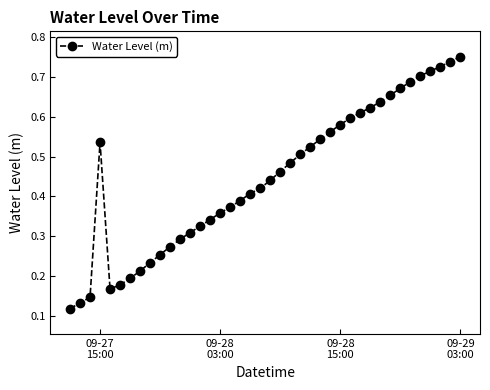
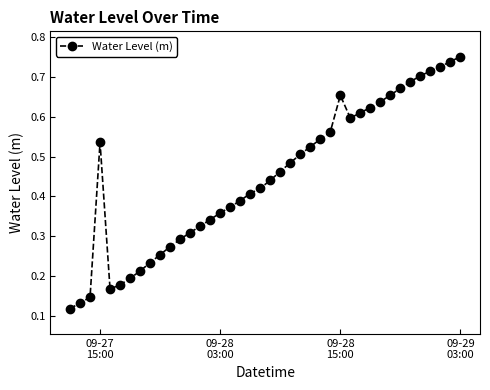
09-28 15:00: 0.58 -> 0.65
